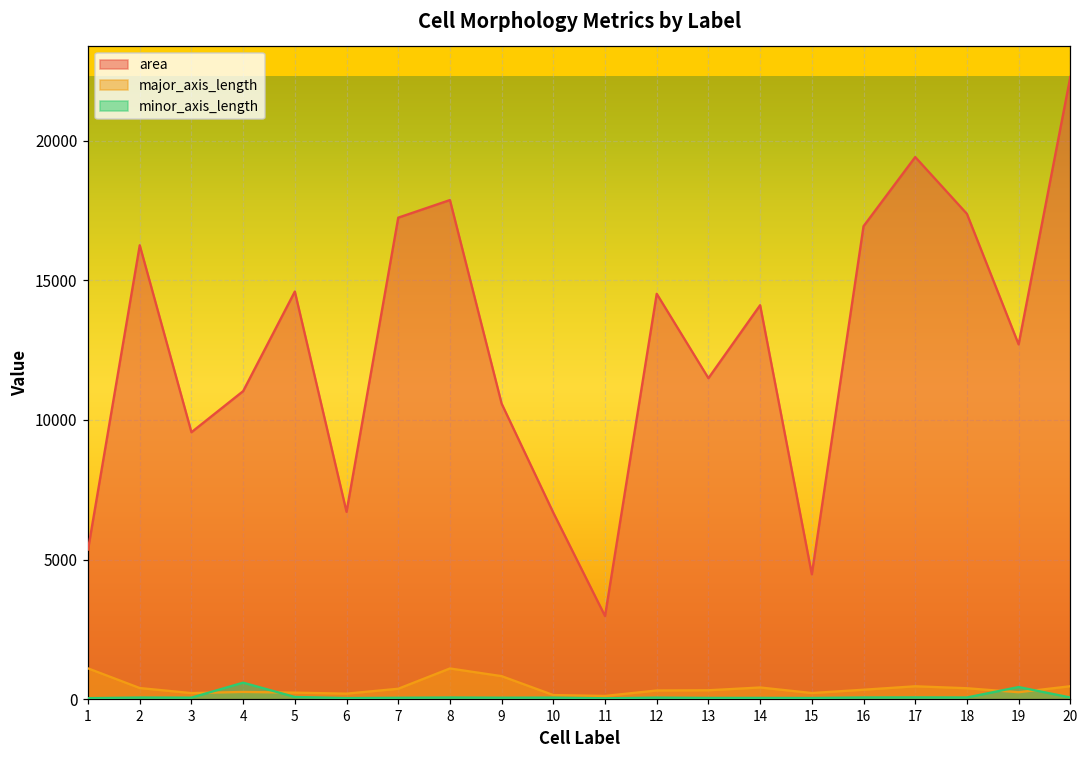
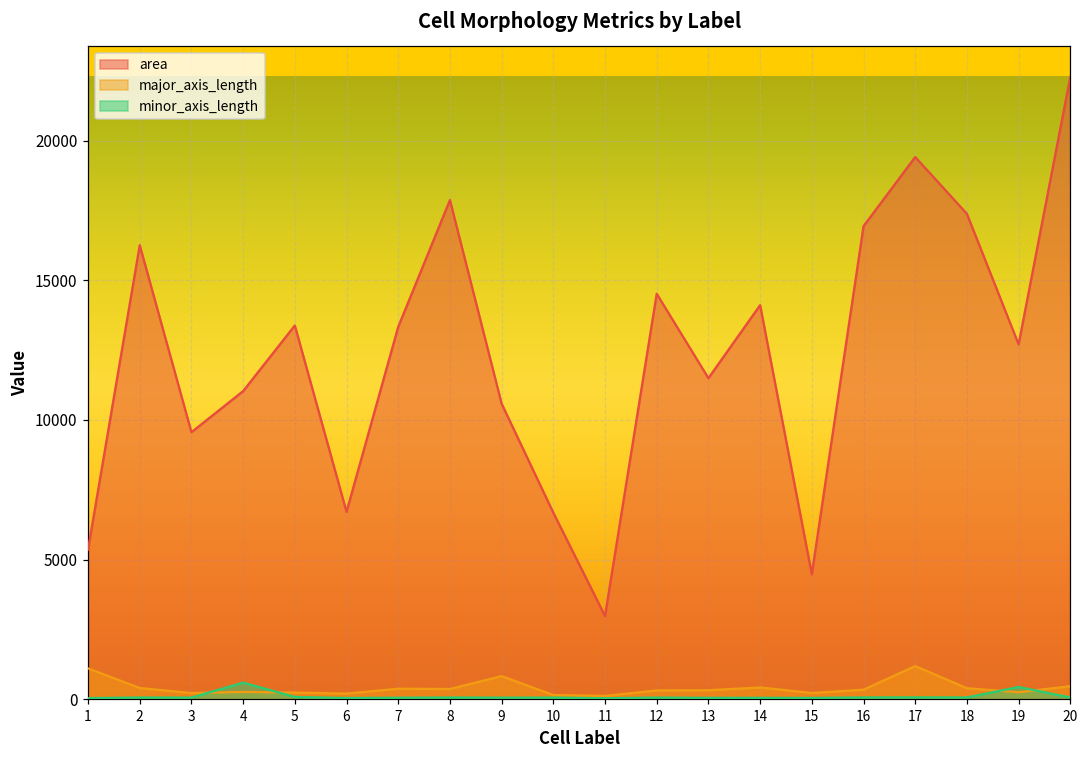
area, 5: 14600 -> 13400
area, 7: 17200 -> 13300
major_axis_length, 8: 1100 -> 400
major_axis_length, 17: 500 -> 1200
